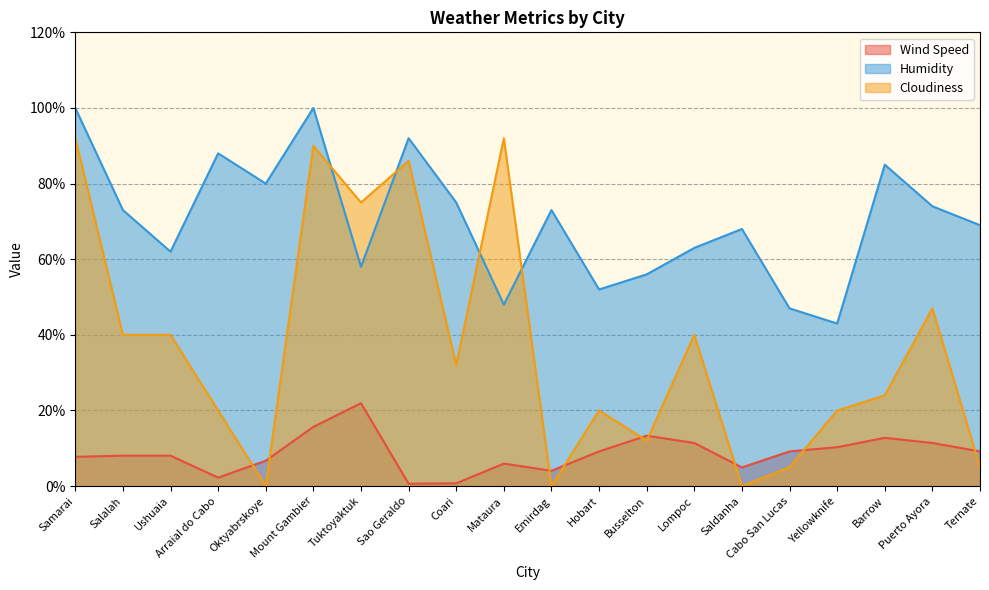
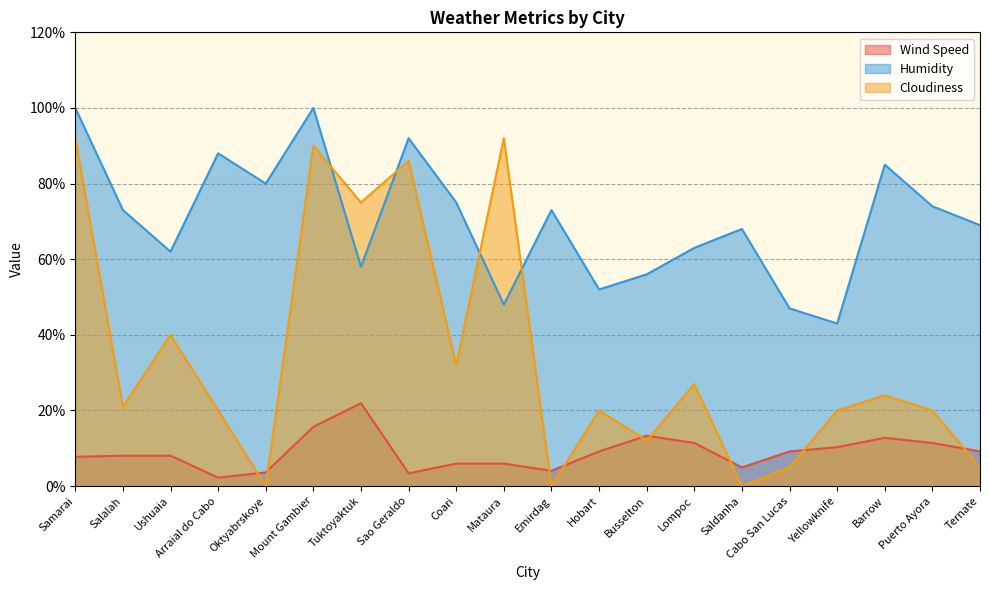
Cloudiness, Salalah: 40% -> 21%
Wind Speed, Oktyabrskoye: 7% -> 4%
Wind Speed, Sao Geraldo: 1% -> 3%
Wind Speed, Coari: 1% -> 6%
Cloudiness, Lompoc: 40% -> 27%
Cloudiness, Puerto Ayora: 47% -> 20%
